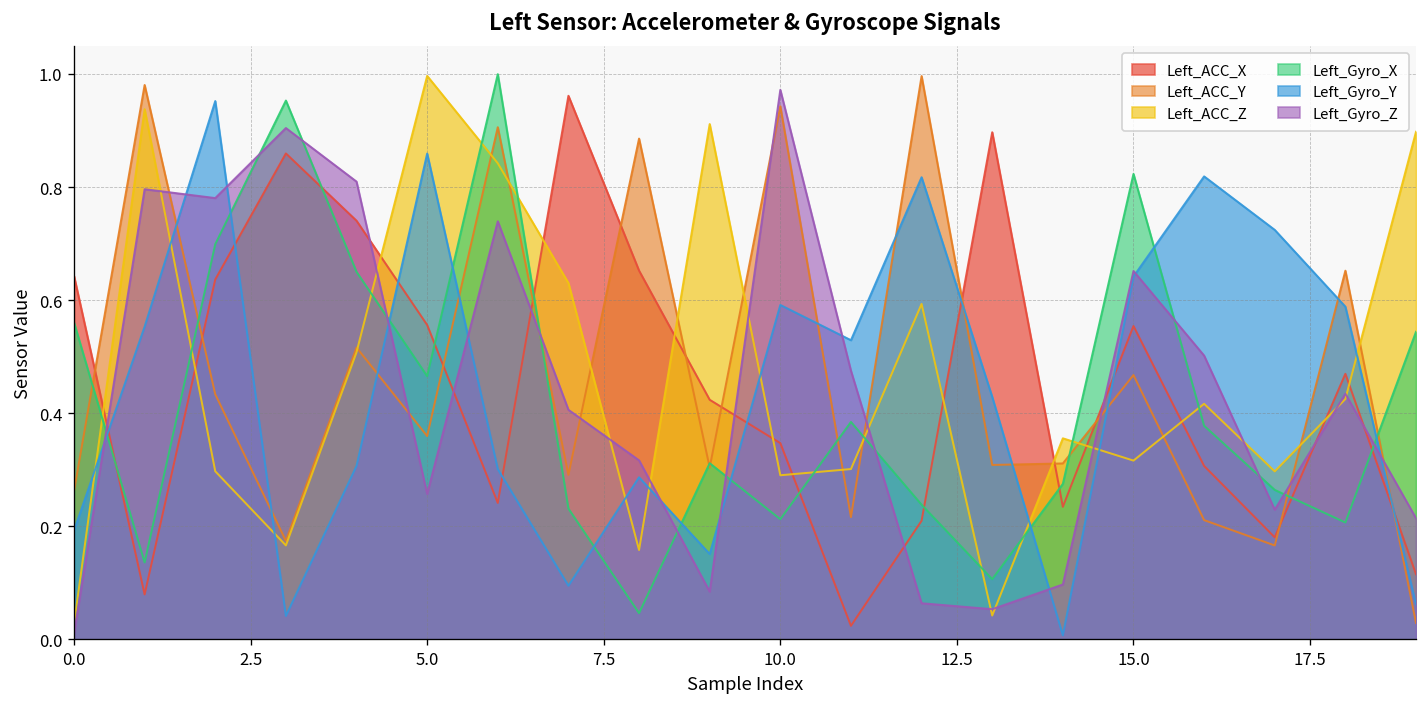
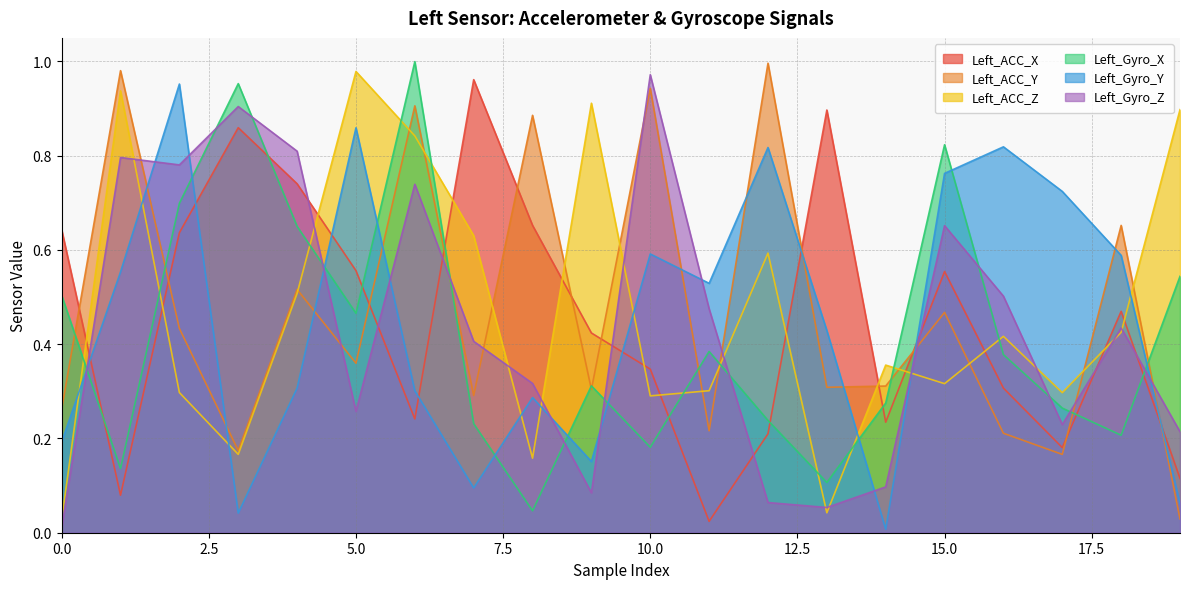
Left_Gyro_X, 0.0: 0.56 -> 0.50
Left_ACC_Z, 5.0: 1.00 -> 0.98
Left_Gyro_X, 10.0: 0.21 -> 0.18
Left_Gyro_Y, 15.0: 0.64 -> 0.76
